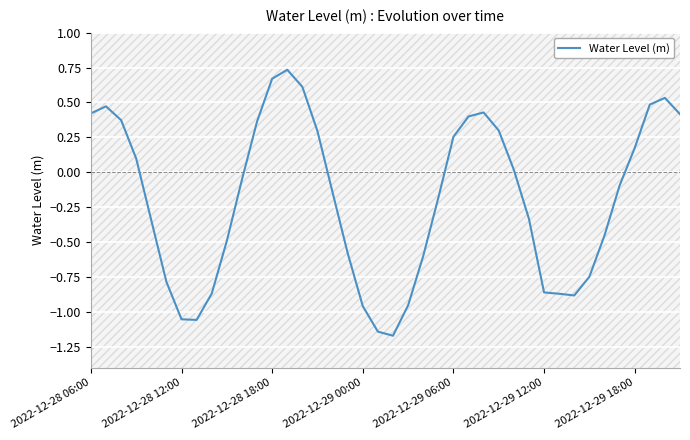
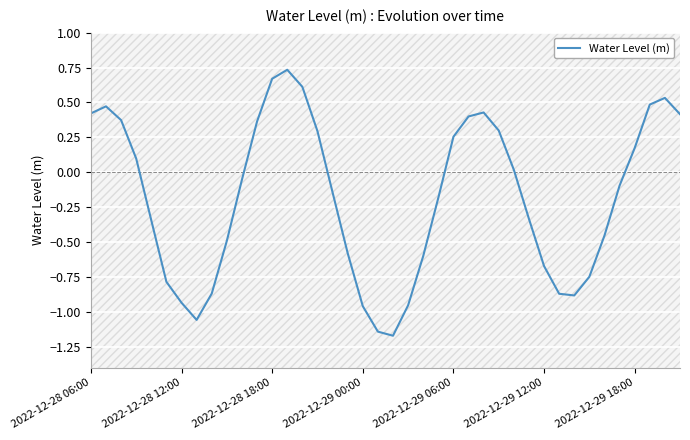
2022-12-28 12:00: -1.05 -> -0.93
2022-12-29 12:00: -0.86 -> -0.67
